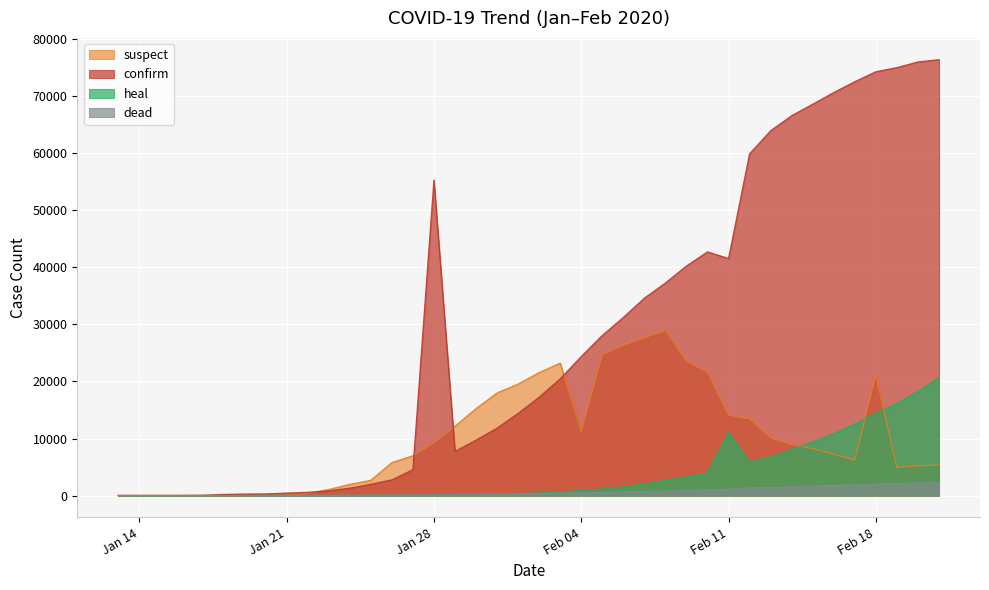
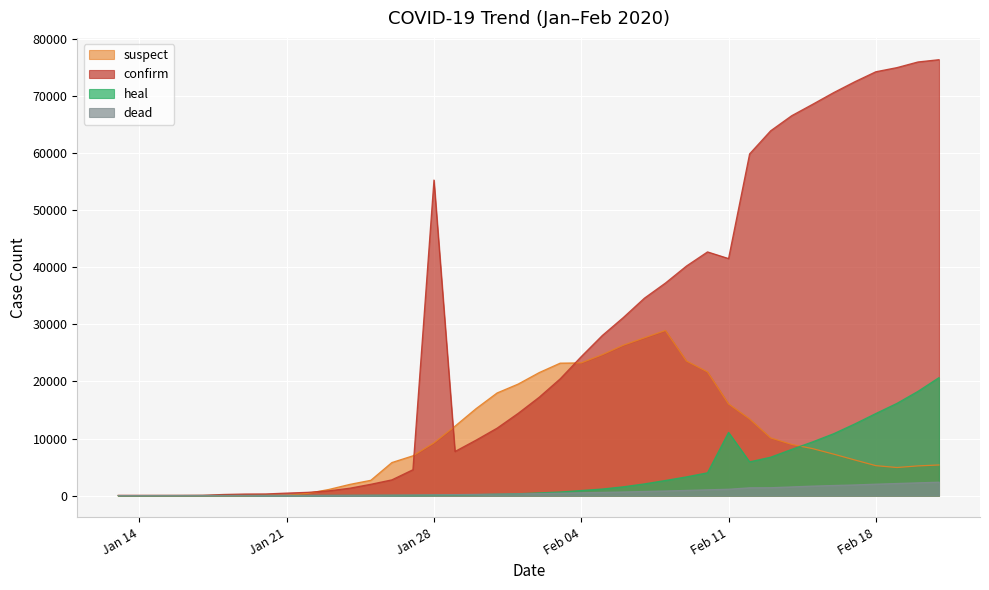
suspect, Feb 04: 11000 -> 23000
suspect, Feb 11: 14000 -> 16000
suspect, Feb 18: 21000 -> 5000
